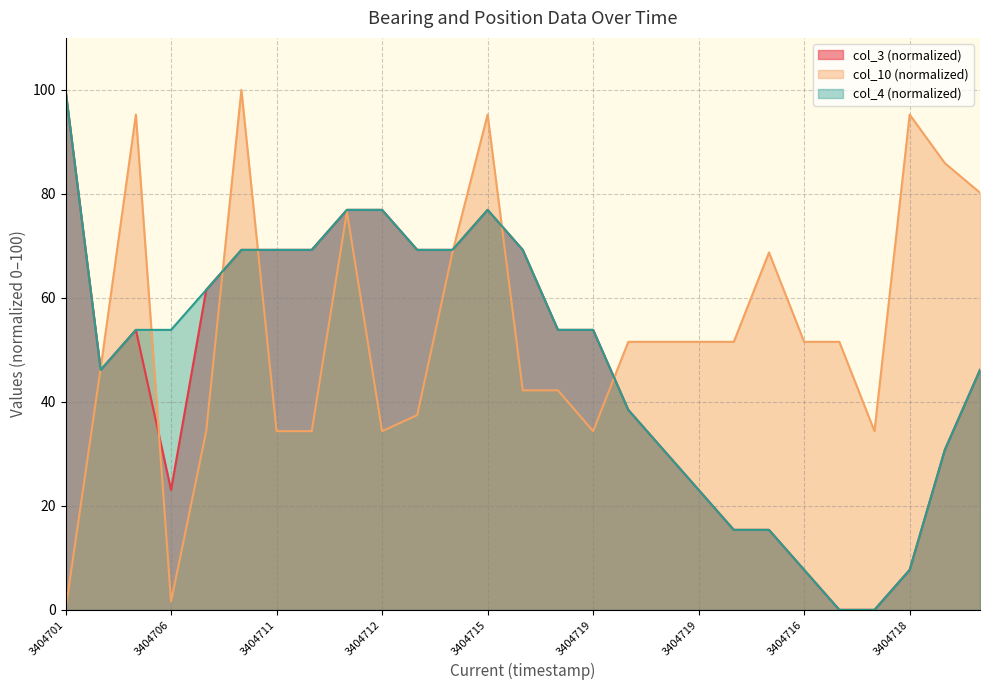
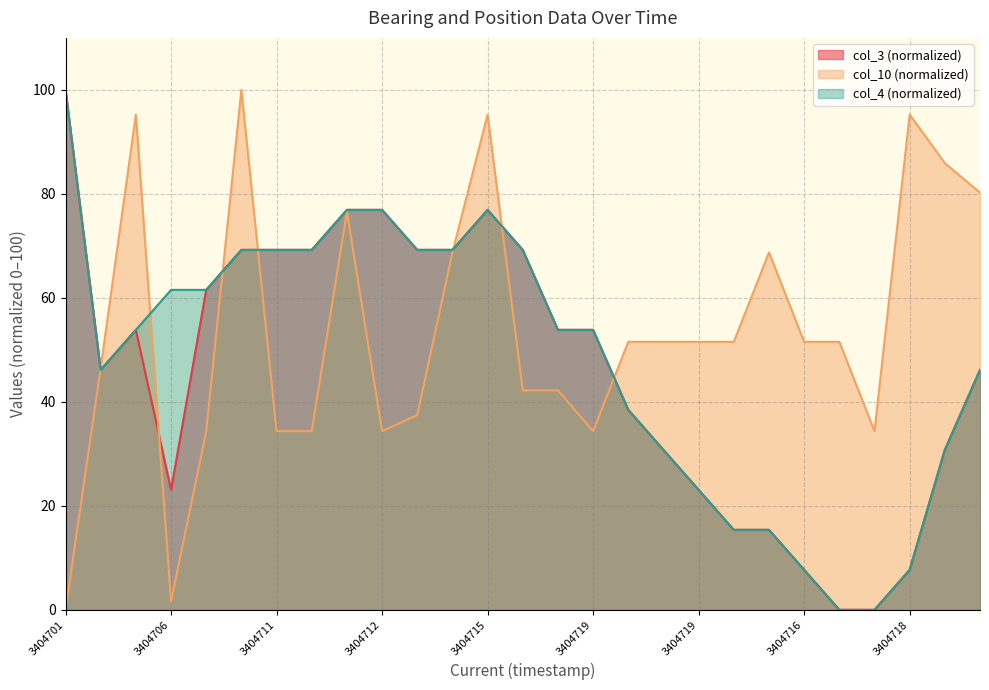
col_4 (normalized), 3404706: 54 -> 62
